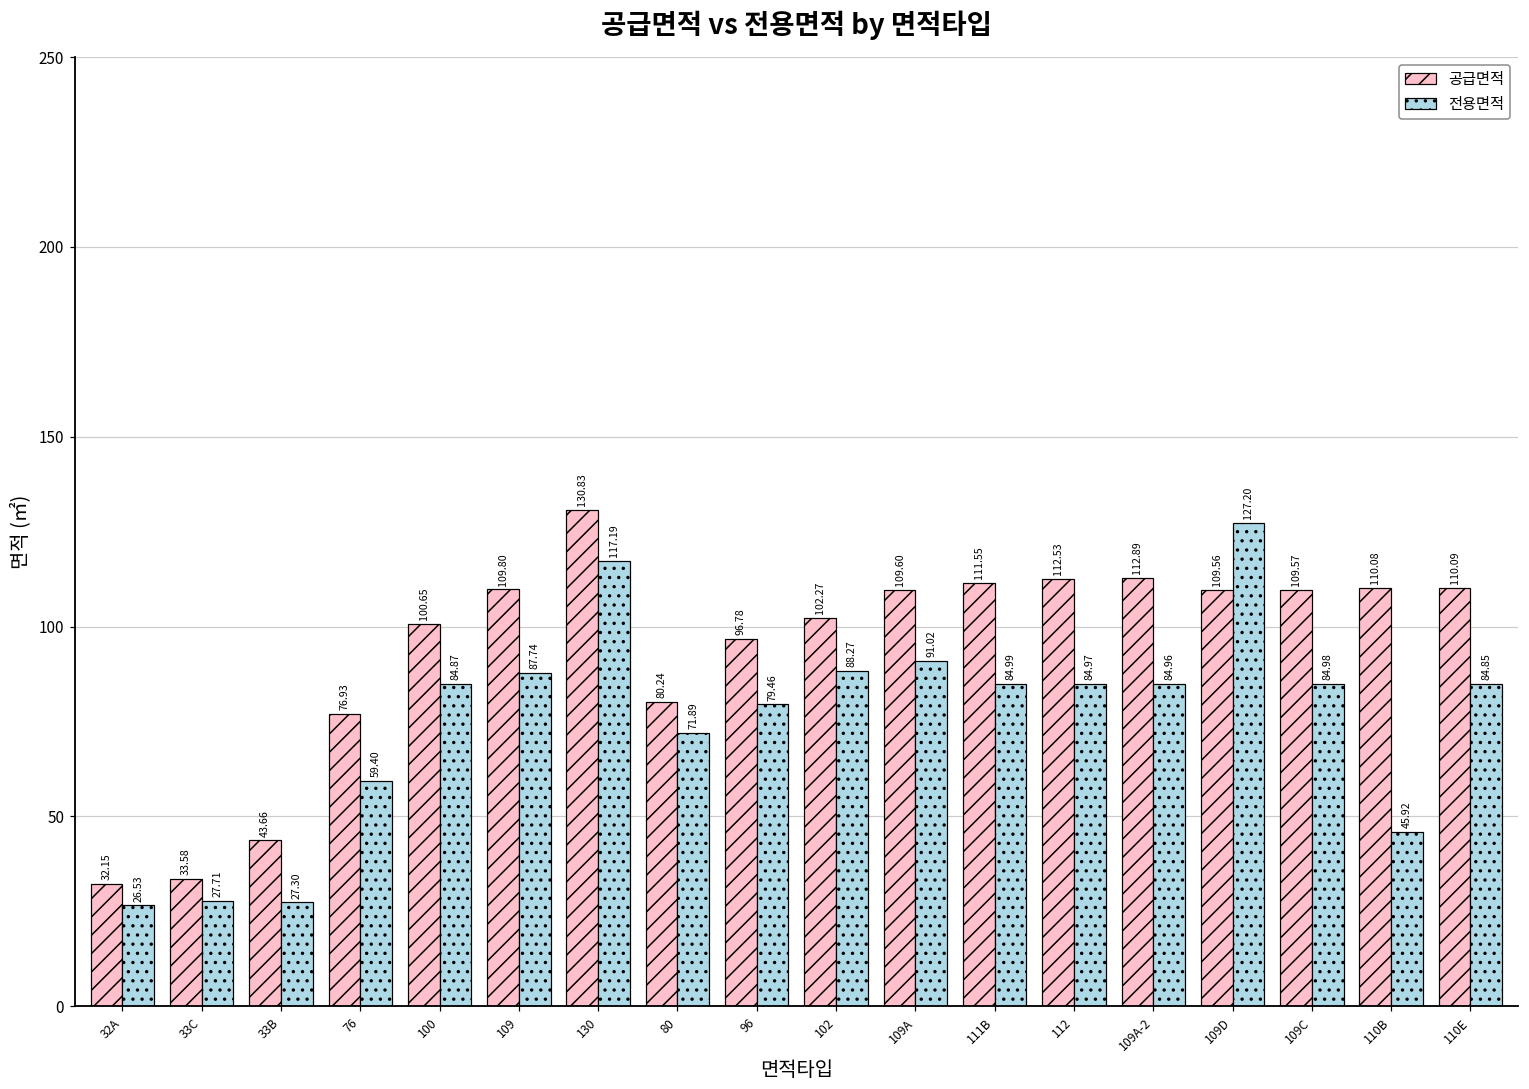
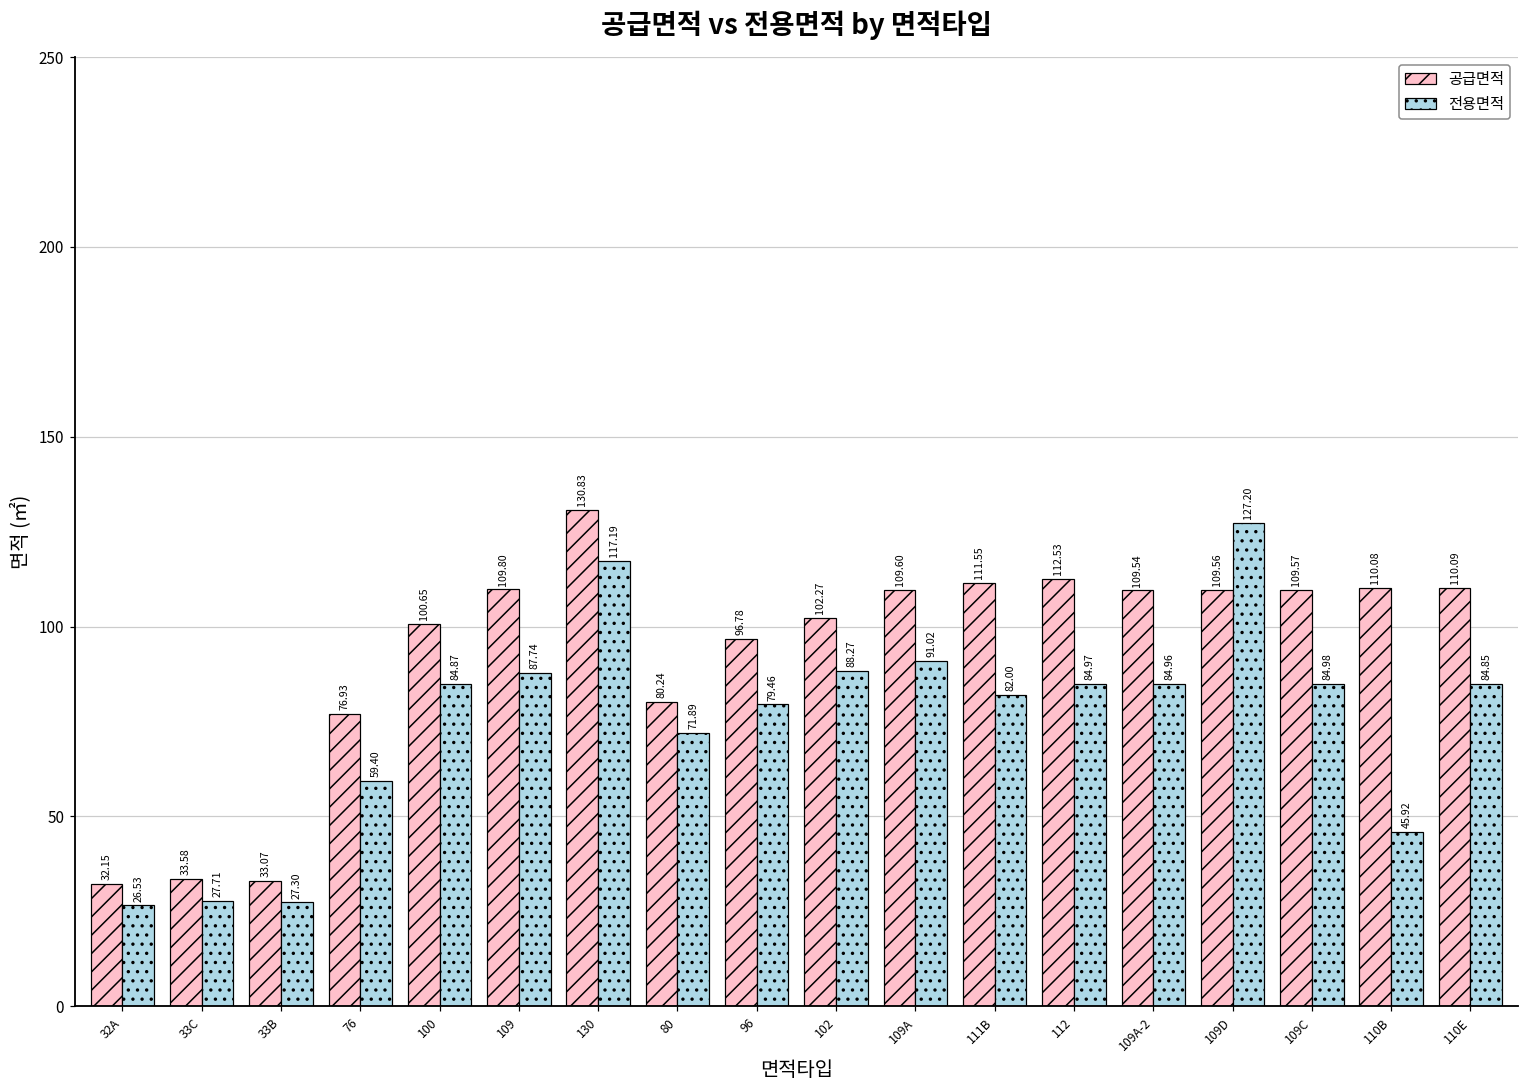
공급면적, 33B: 43.66 -> 33.07
전용면적, 111B: 84.99 -> 82.00
공급면적, 109A-2: 112.89 -> 109.54
